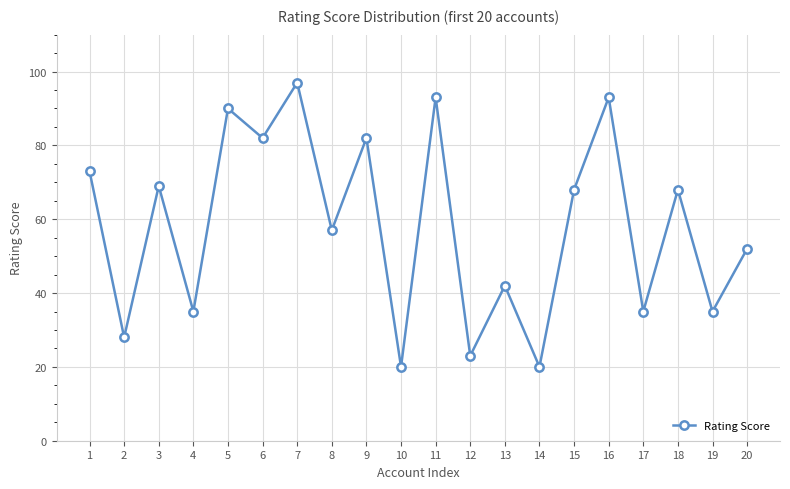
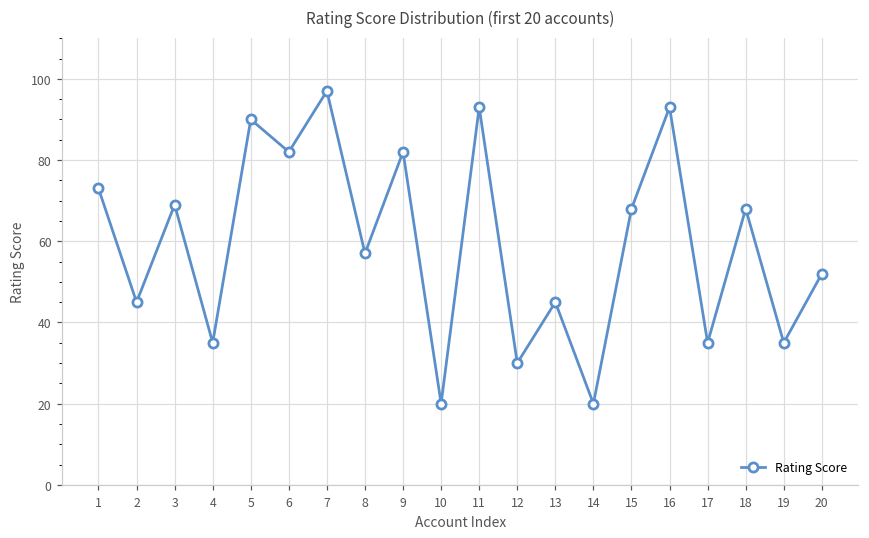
2: 28 -> 45
12: 23 -> 30
13: 42 -> 45
